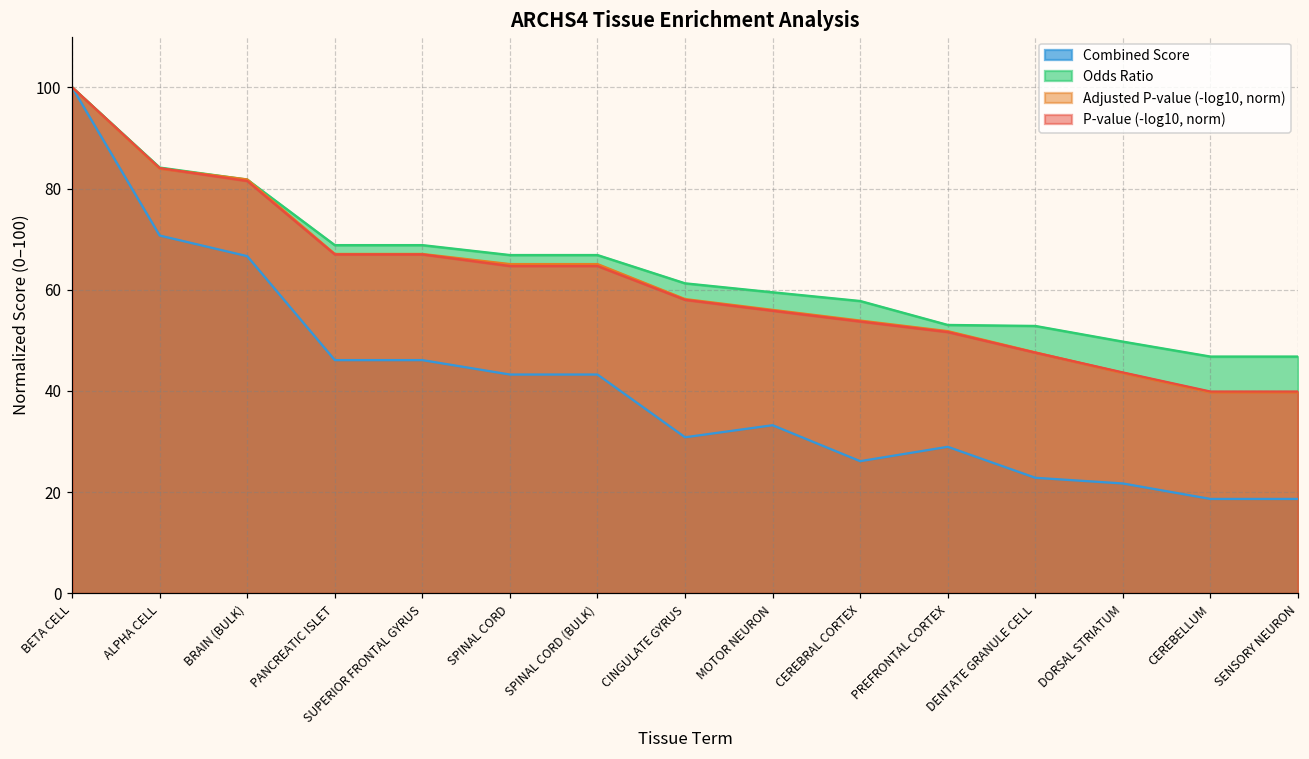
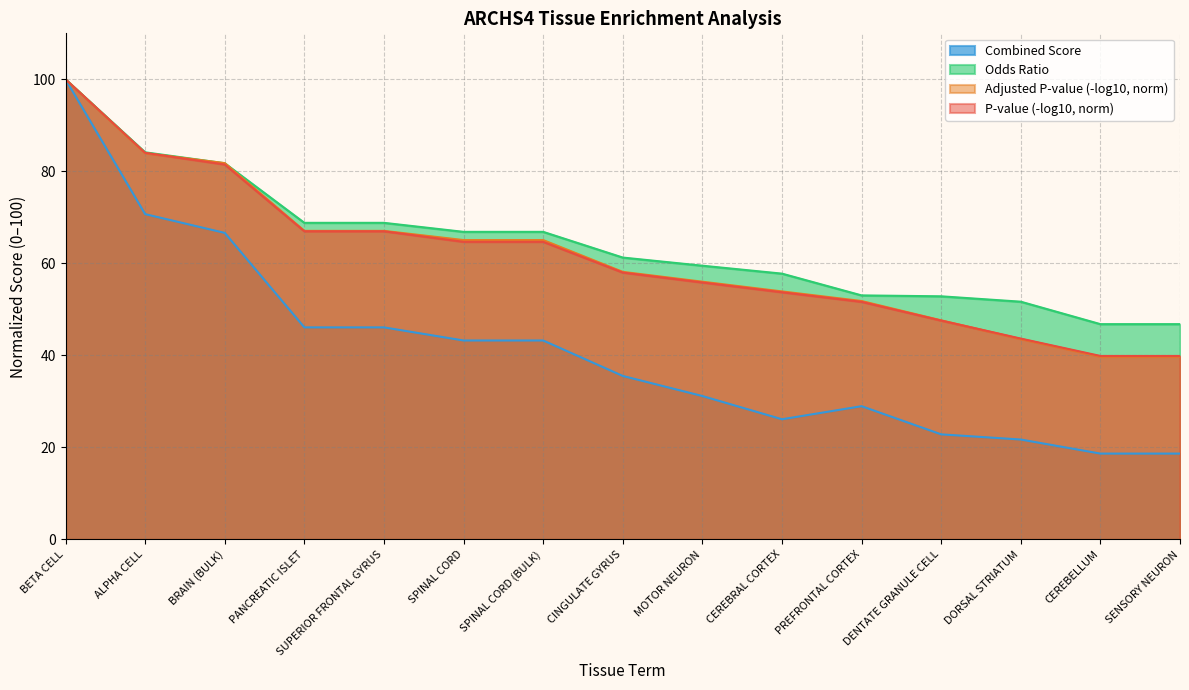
Combined Score, CINGULATE GYRUS: 31 -> 36
Combined Score, MOTOR NEURON: 33 -> 31
Odds Ratio, DORSAL STRIATUM: 50 -> 52
